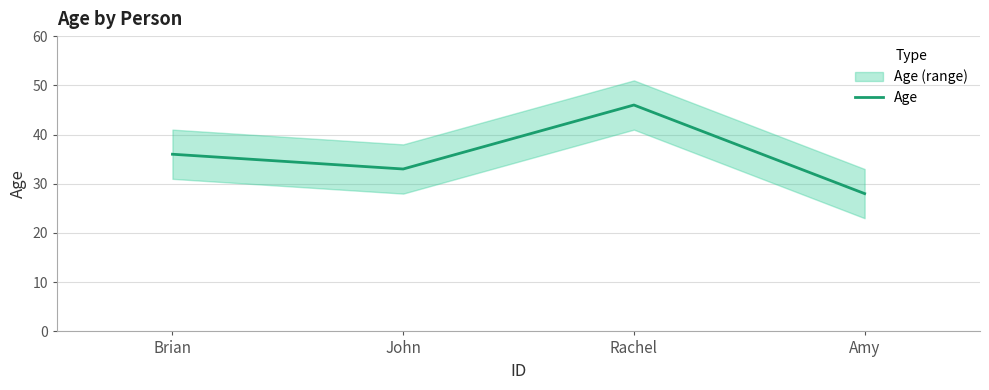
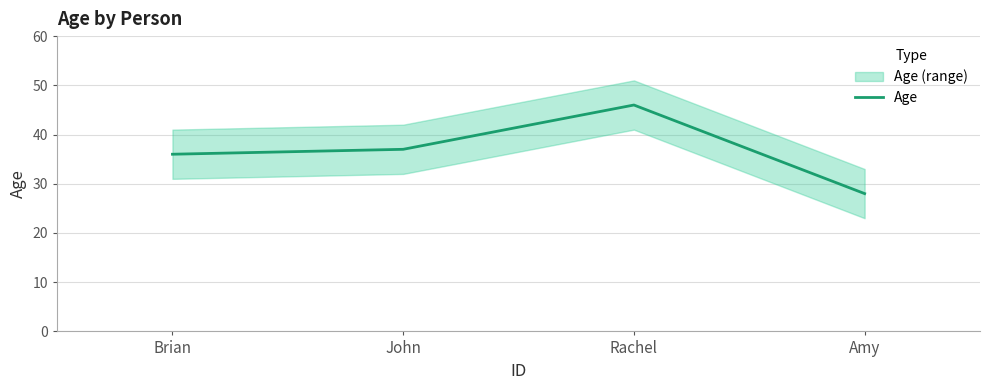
Age, John: 33 -> 37
